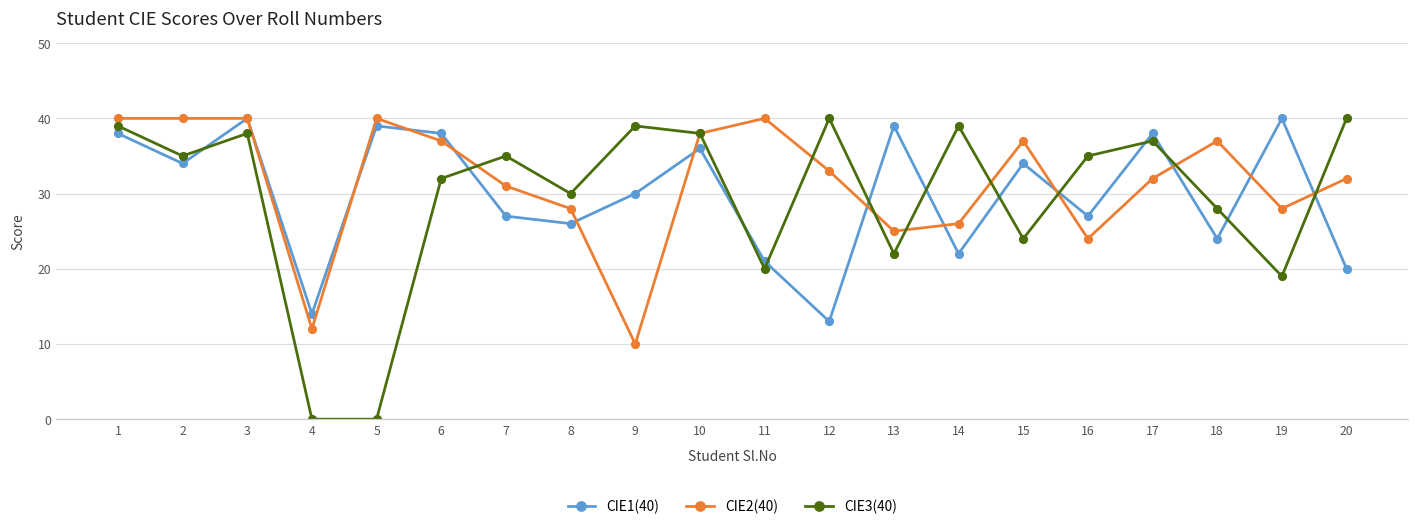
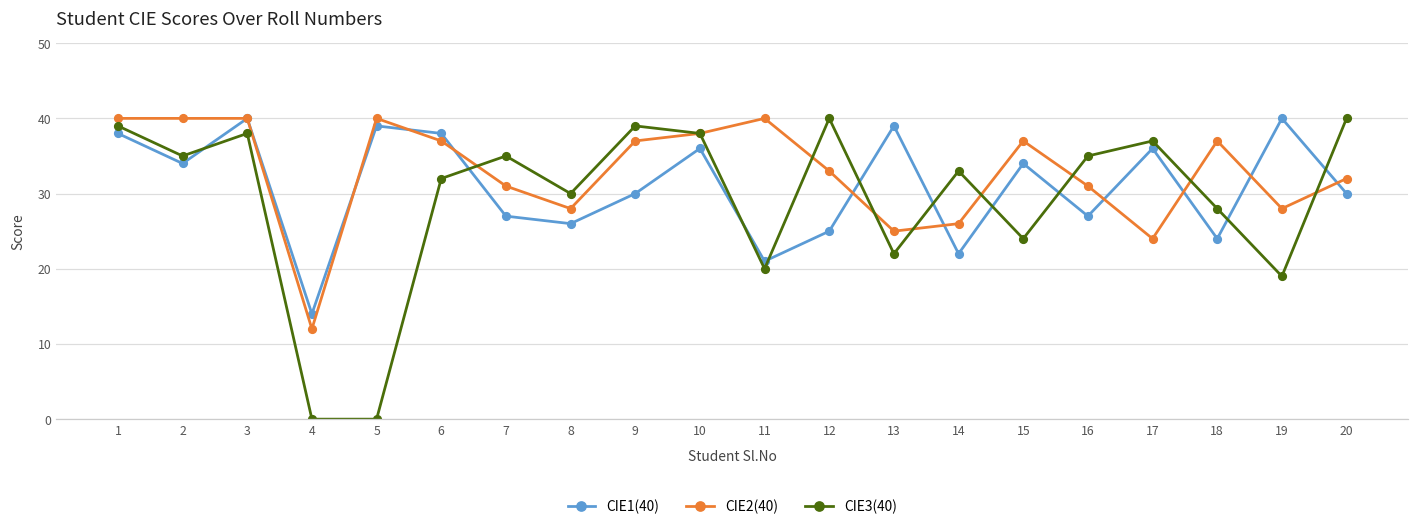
CIE2(40), 9: 10 -> 37
CIE1(40), 12: 13 -> 25
CIE3(40), 14: 39 -> 33
CIE2(40), 16: 24 -> 31
CIE1(40), 17: 38 -> 36
CIE2(40), 17: 32 -> 24
CIE1(40), 20: 20 -> 30
